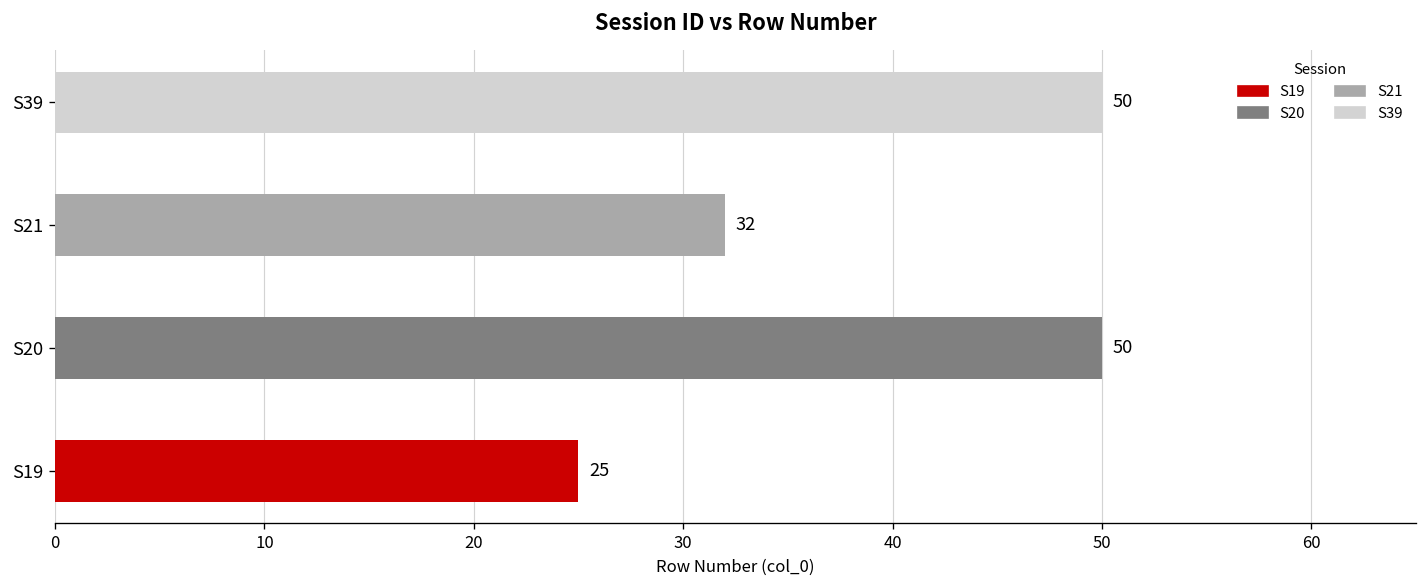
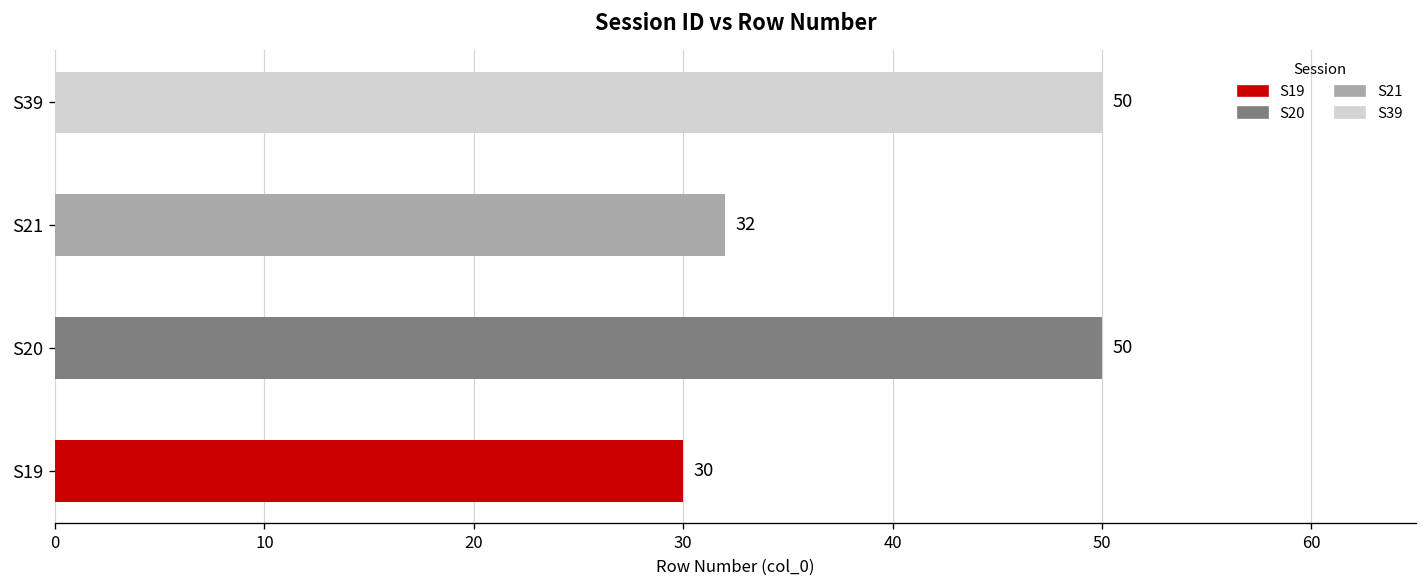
S19: 25 -> 30
